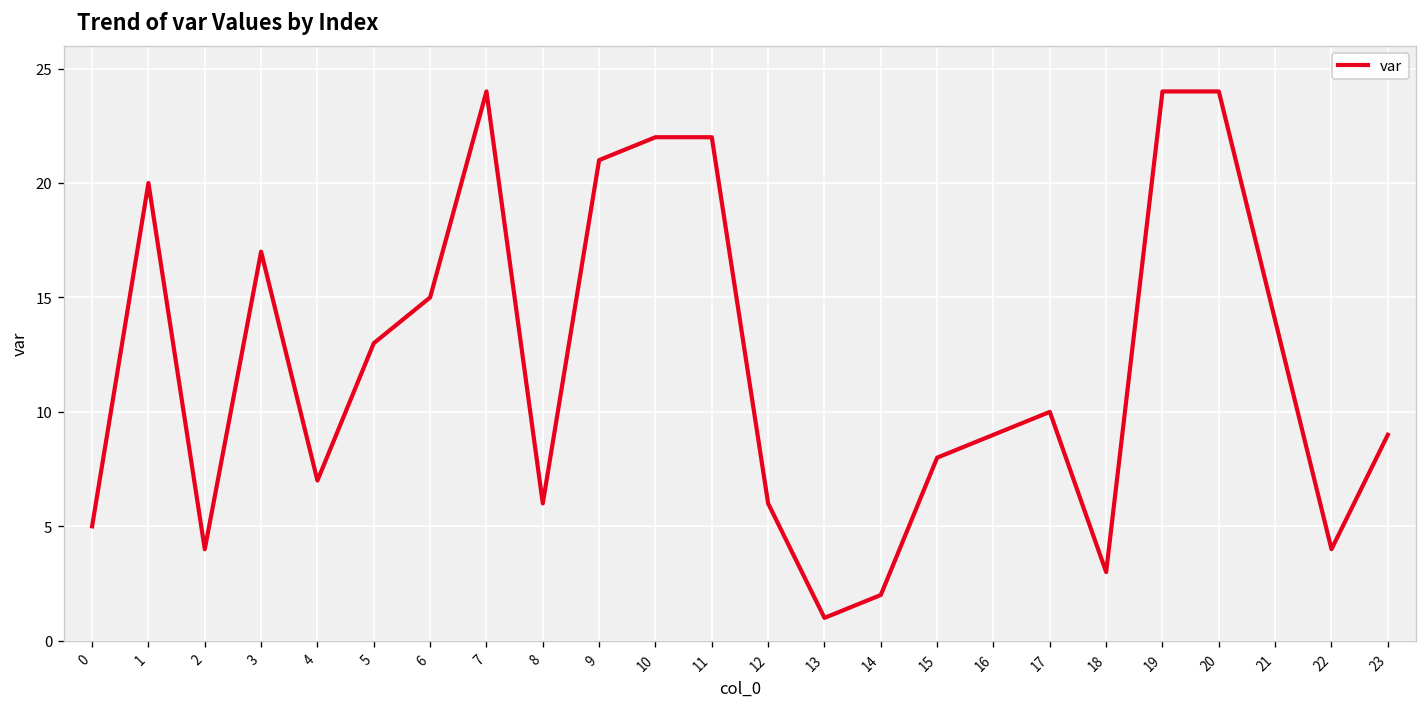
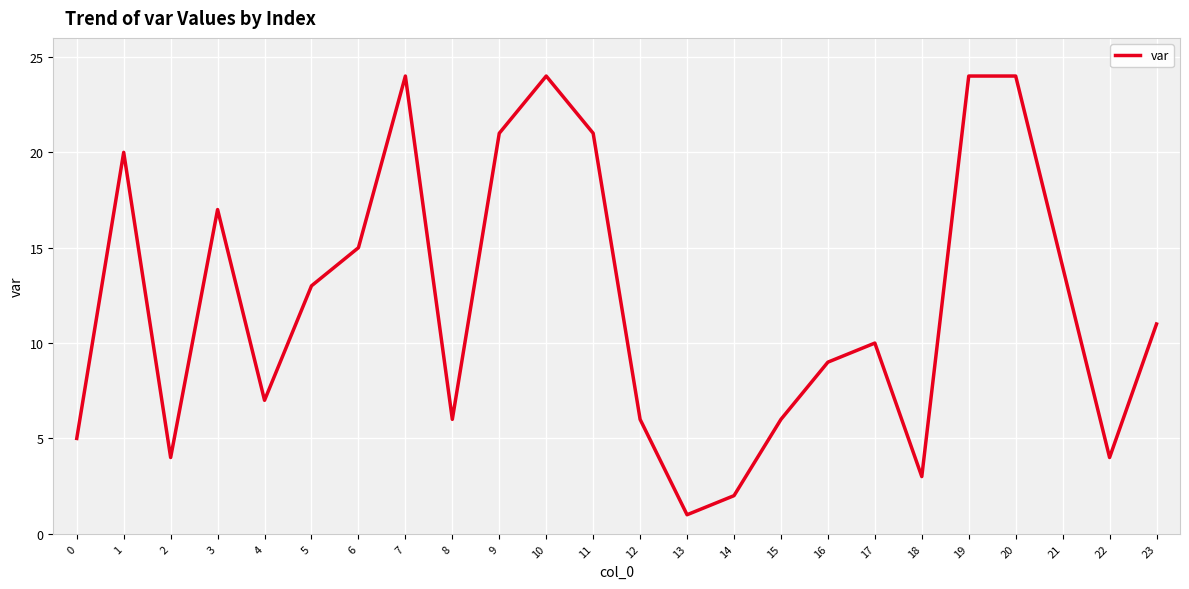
10: 22 -> 24
11: 22 -> 21
15: 8 -> 6
23: 9 -> 11
